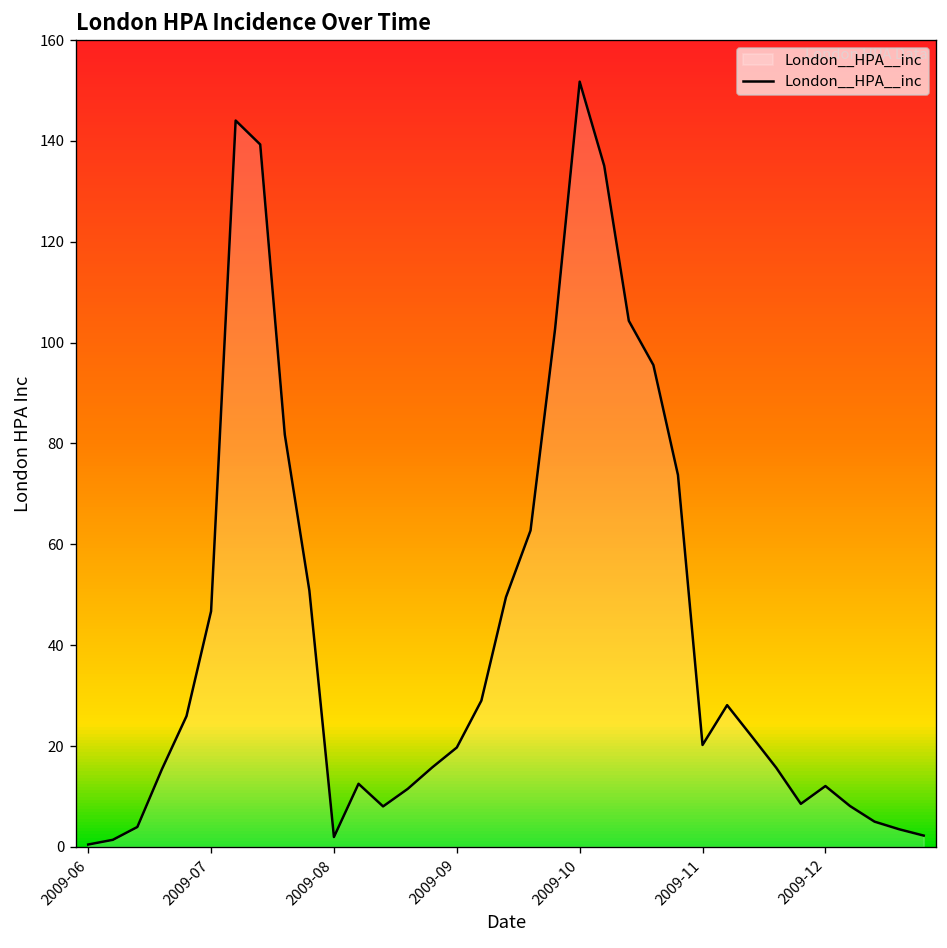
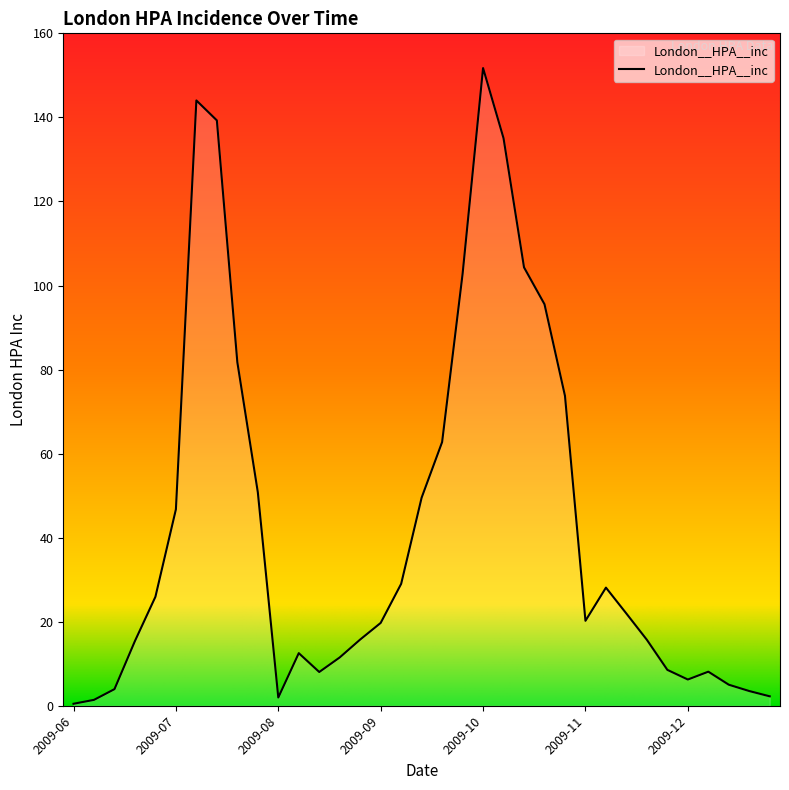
2009-12: 12 -> 6
